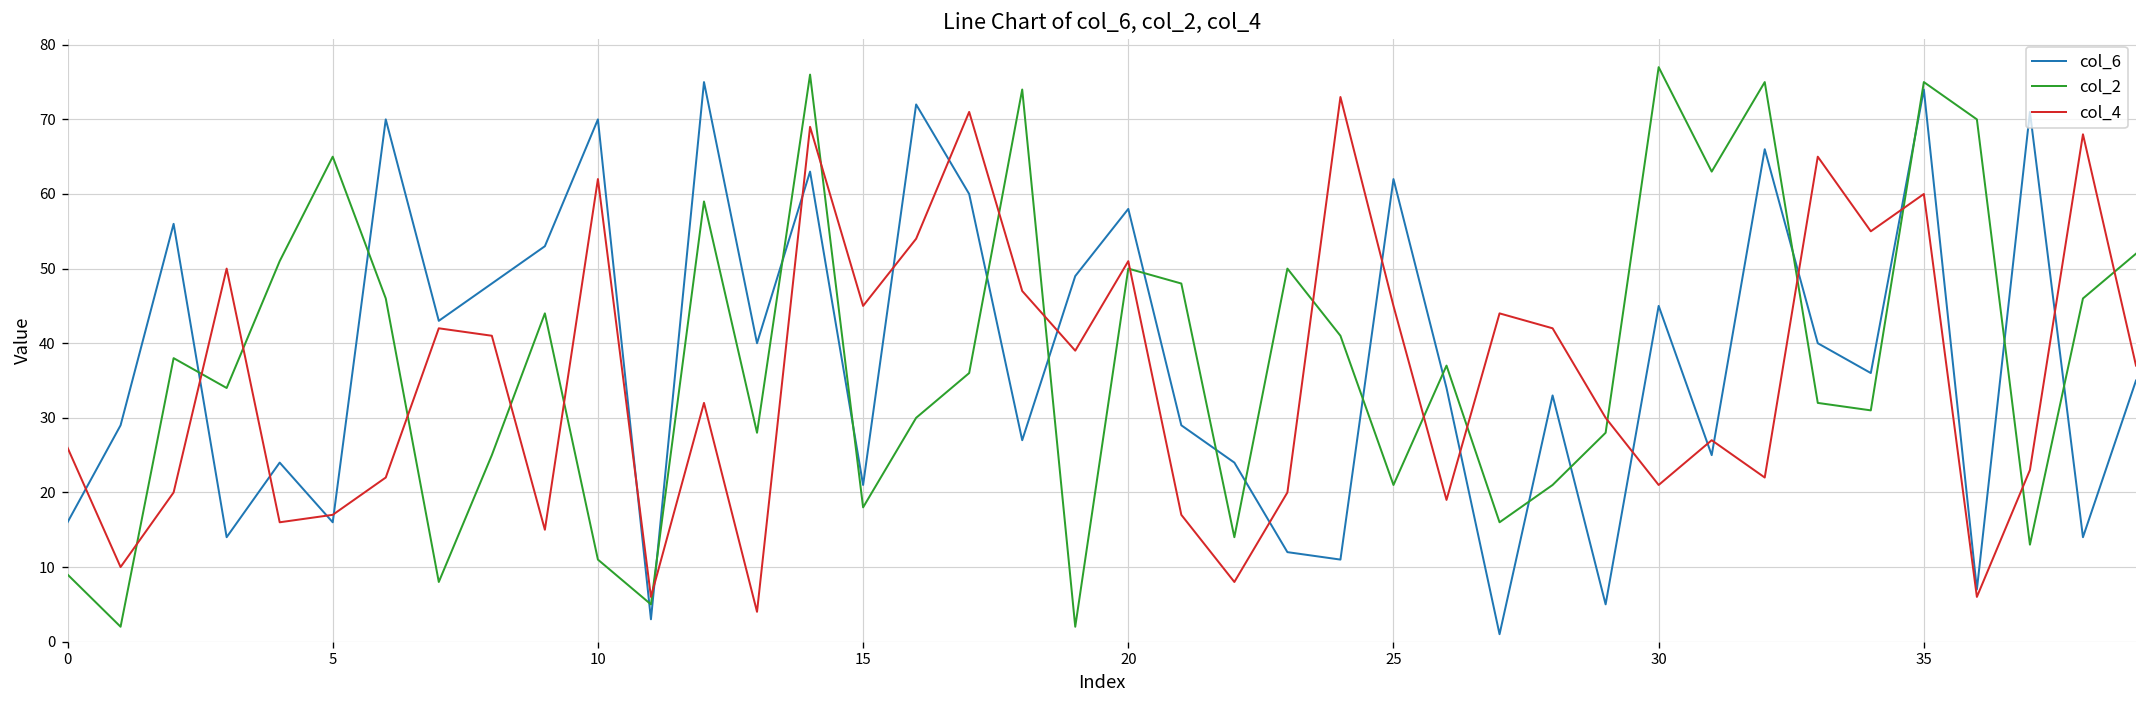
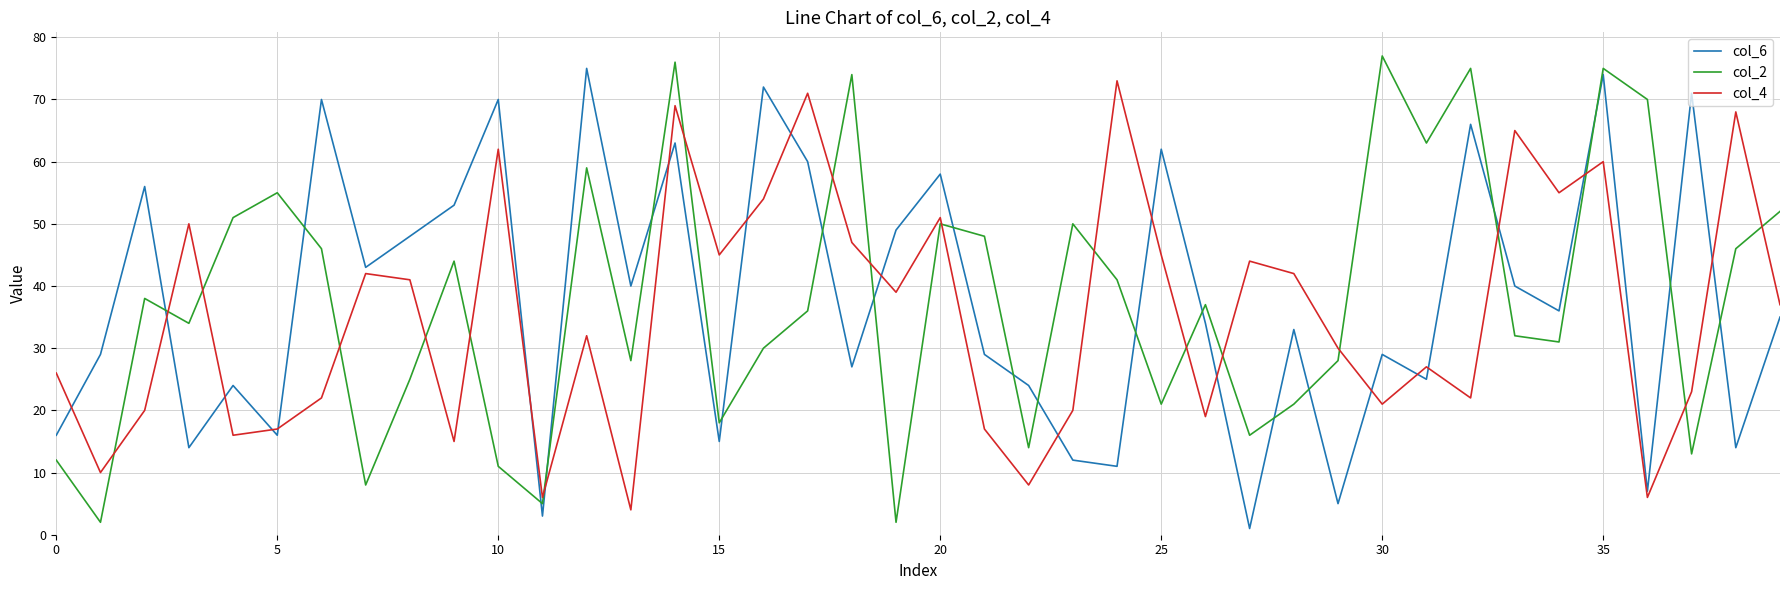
col_2, 0: 9 -> 12
col_2, 5: 65 -> 55
col_6, 15: 21 -> 15
col_6, 30: 45 -> 29
